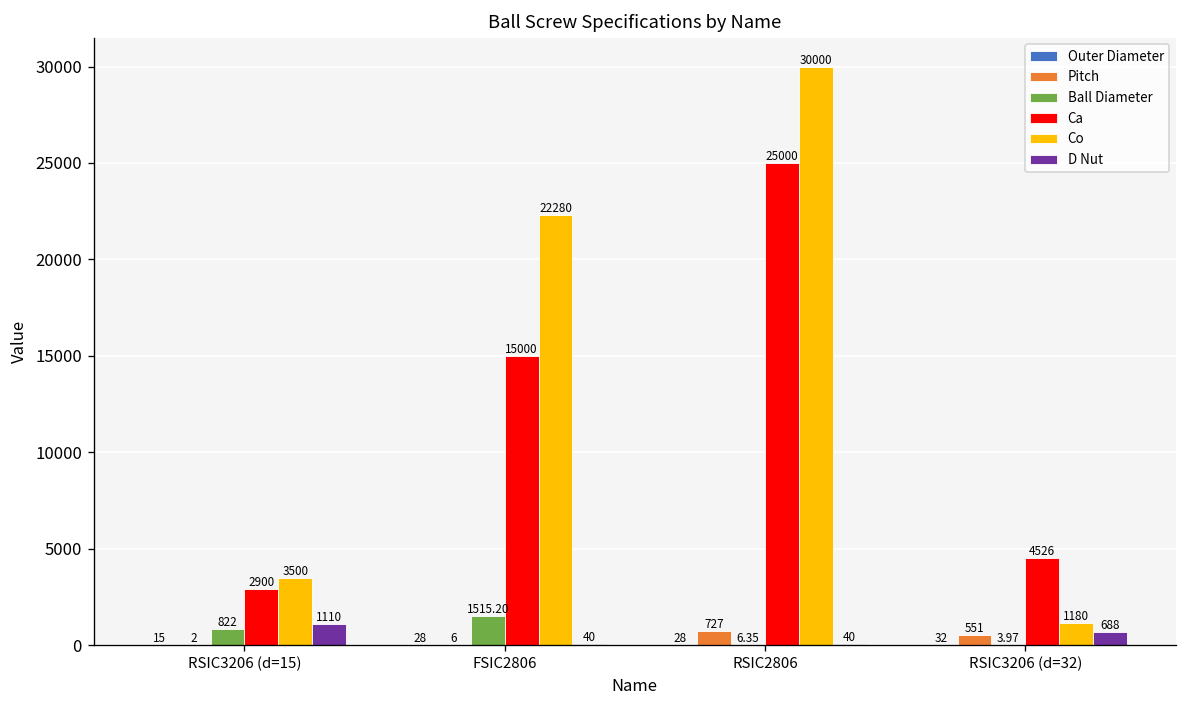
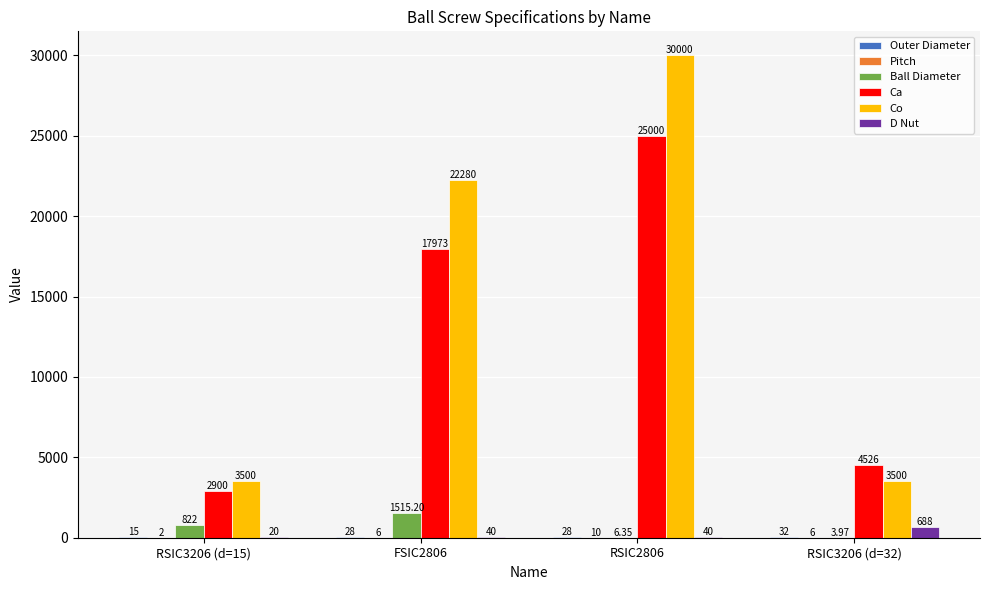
D Nut, RSIC3206 (d=15): 1110 -> 20
Ca, FSIC2806: 15000 -> 17973
Pitch, RSIC2806: 727 -> 10
Pitch, RSIC3206 (d=32): 551 -> 6
Co, RSIC3206 (d=32): 1180 -> 3500
